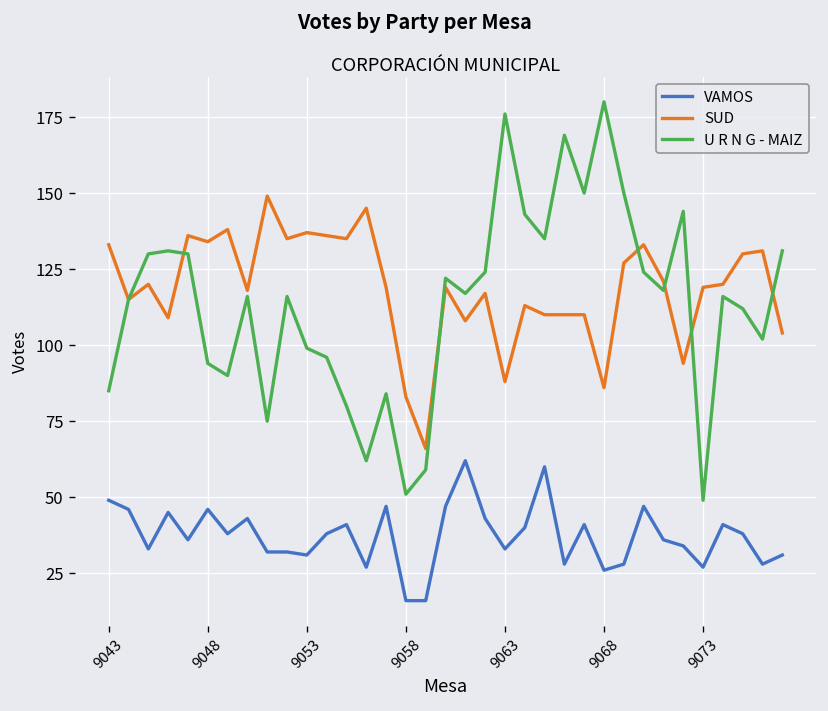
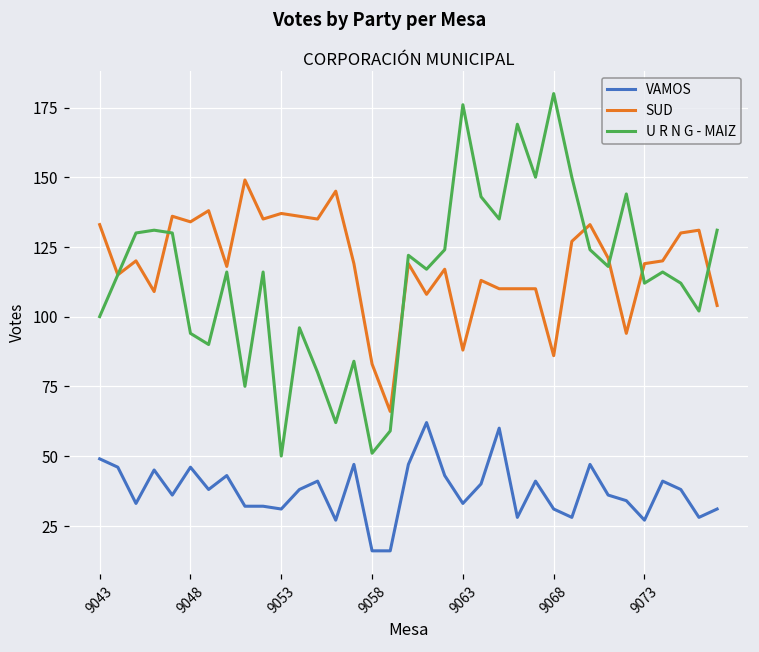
U R N G - MAIZ, 9043: 85 -> 100
U R N G - MAIZ, 9053: 99 -> 50
VAMOS, 9068: 26 -> 31
U R N G - MAIZ, 9073: 49 -> 112
